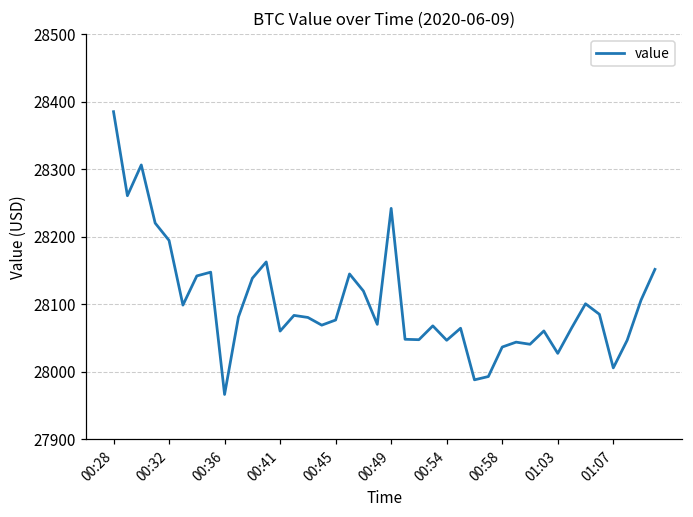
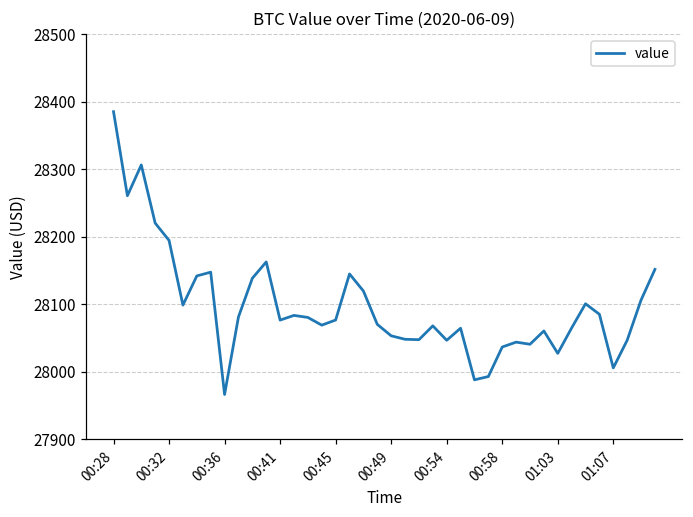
00:41: 28060 -> 28080
00:49: 28240 -> 28050
